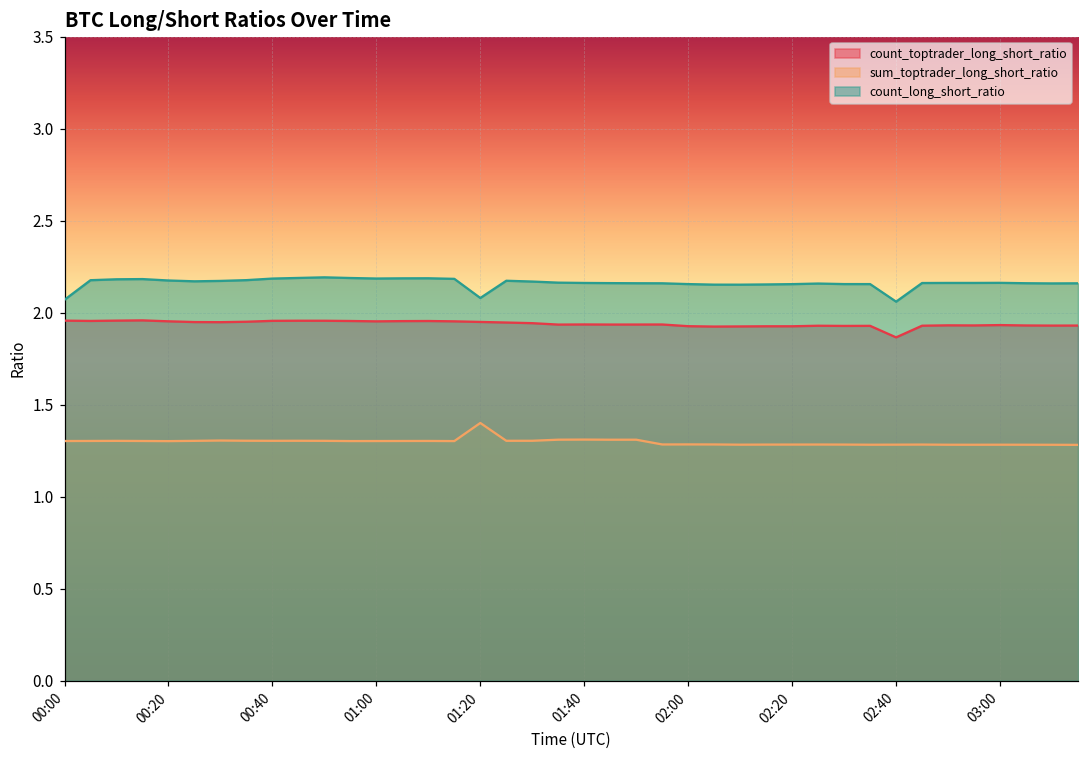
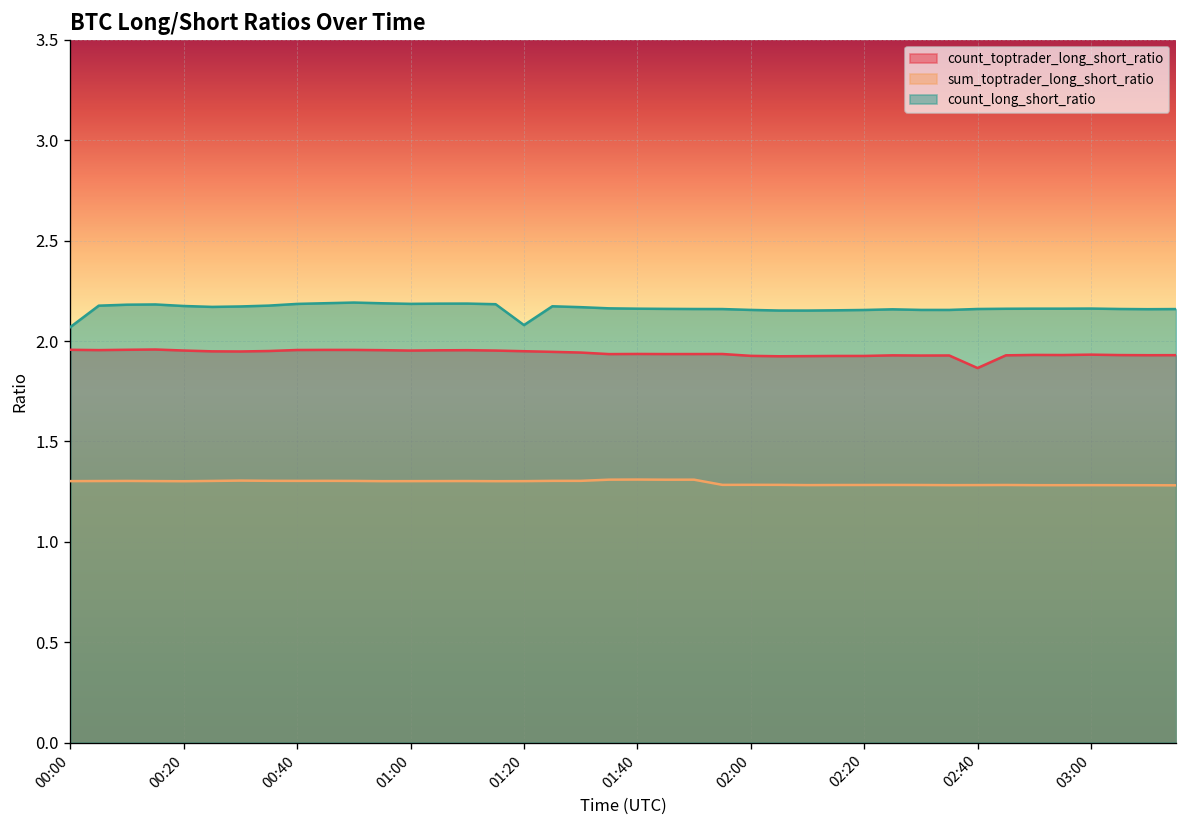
sum_toptrader_long_short_ratio, 01:20: 1.40 -> 1.30
count_long_short_ratio, 02:40: 2.06 -> 2.16
